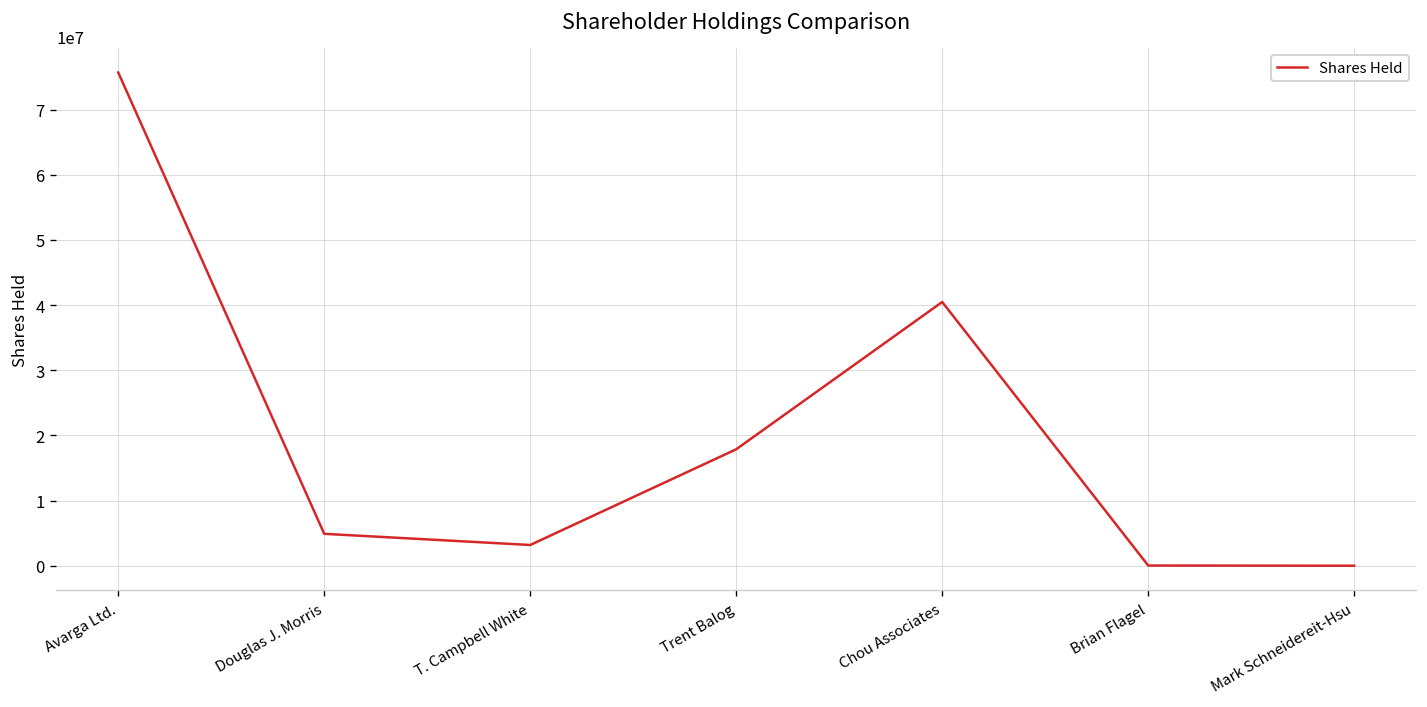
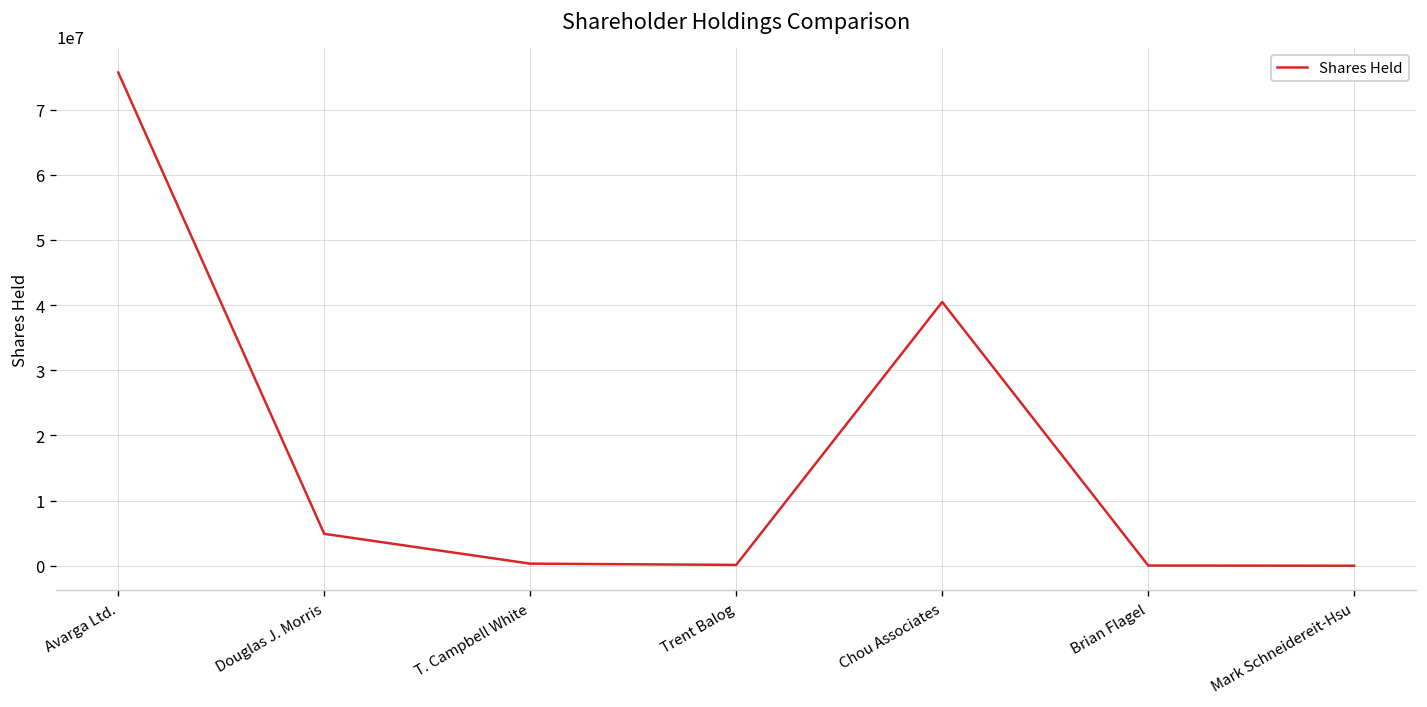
T. Campbell White: 3000000 -> 0
Trent Balog: 18000000 -> 0
